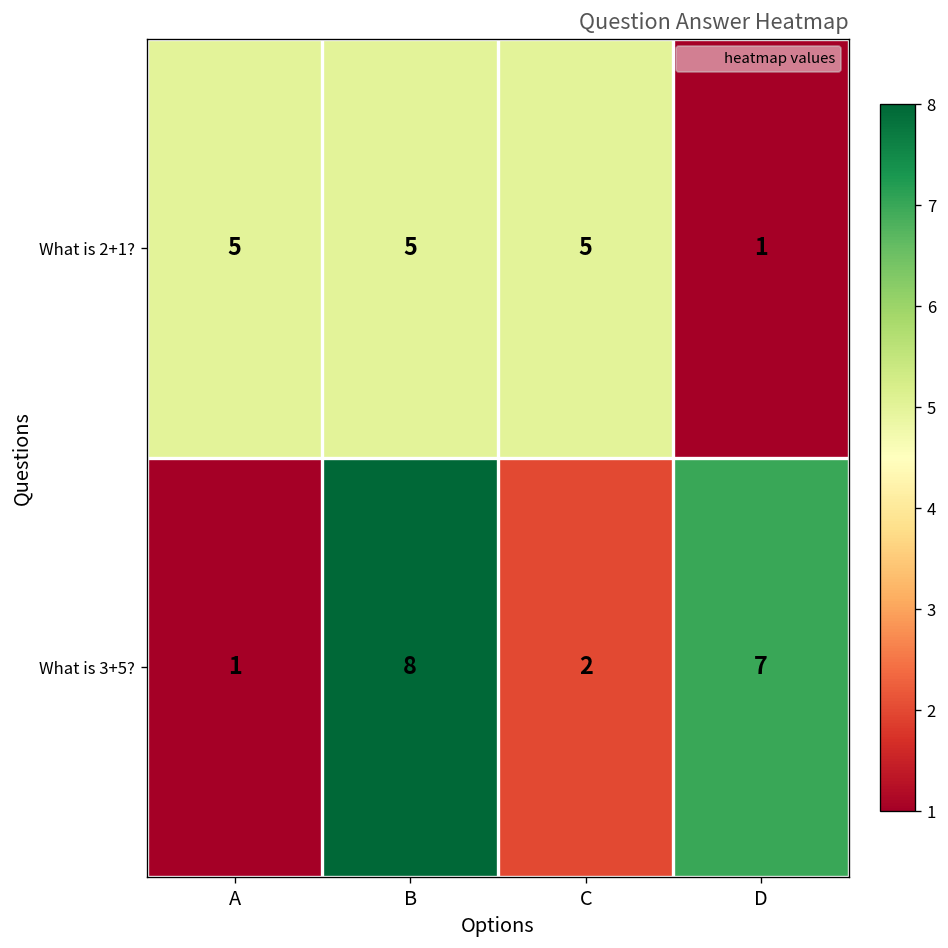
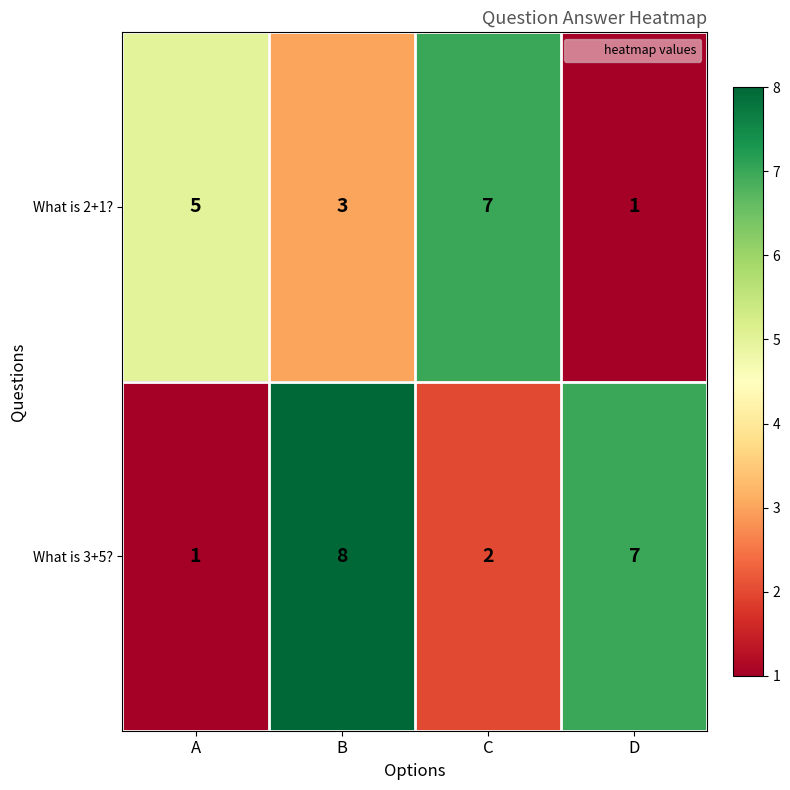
What is 2+1?, B: 5 -> 3
What is 2+1?, C: 5 -> 7
